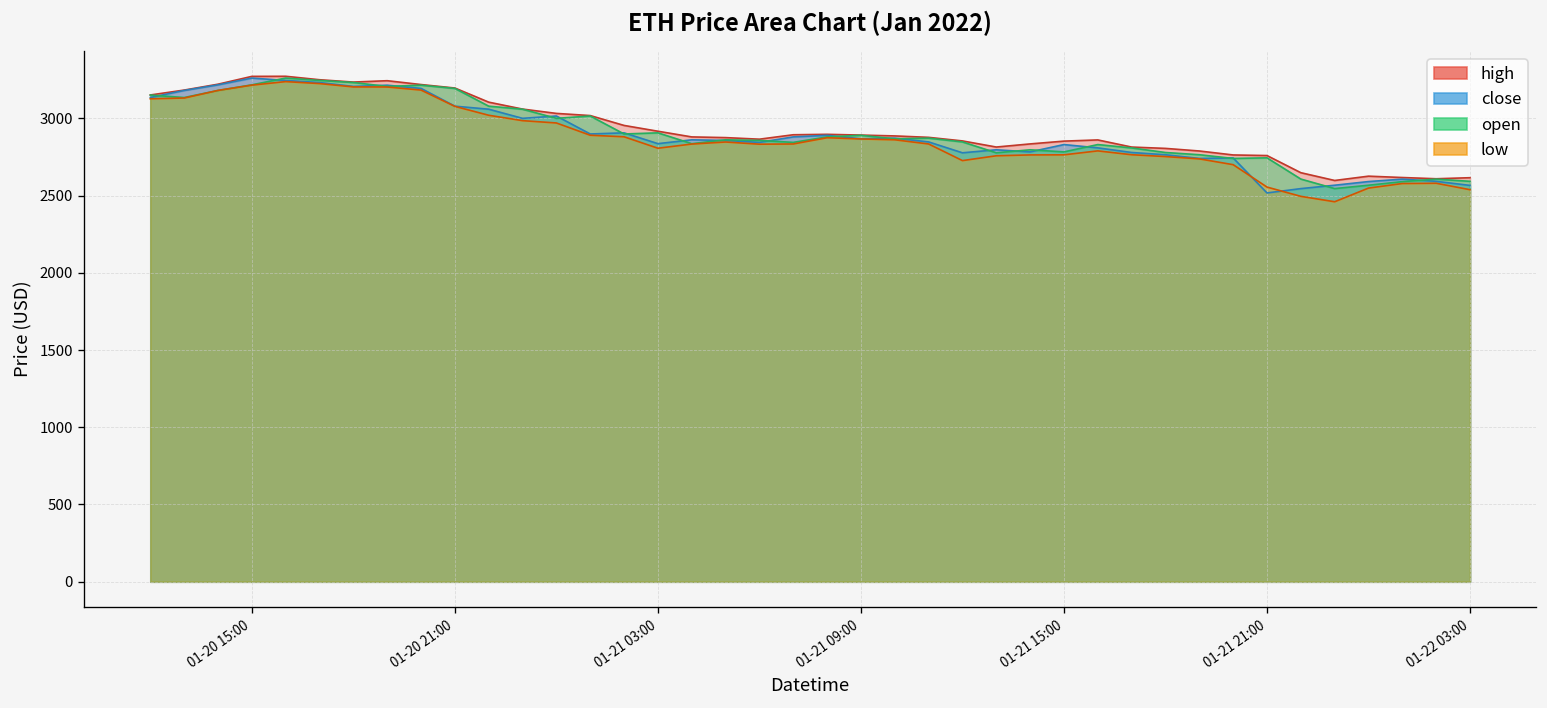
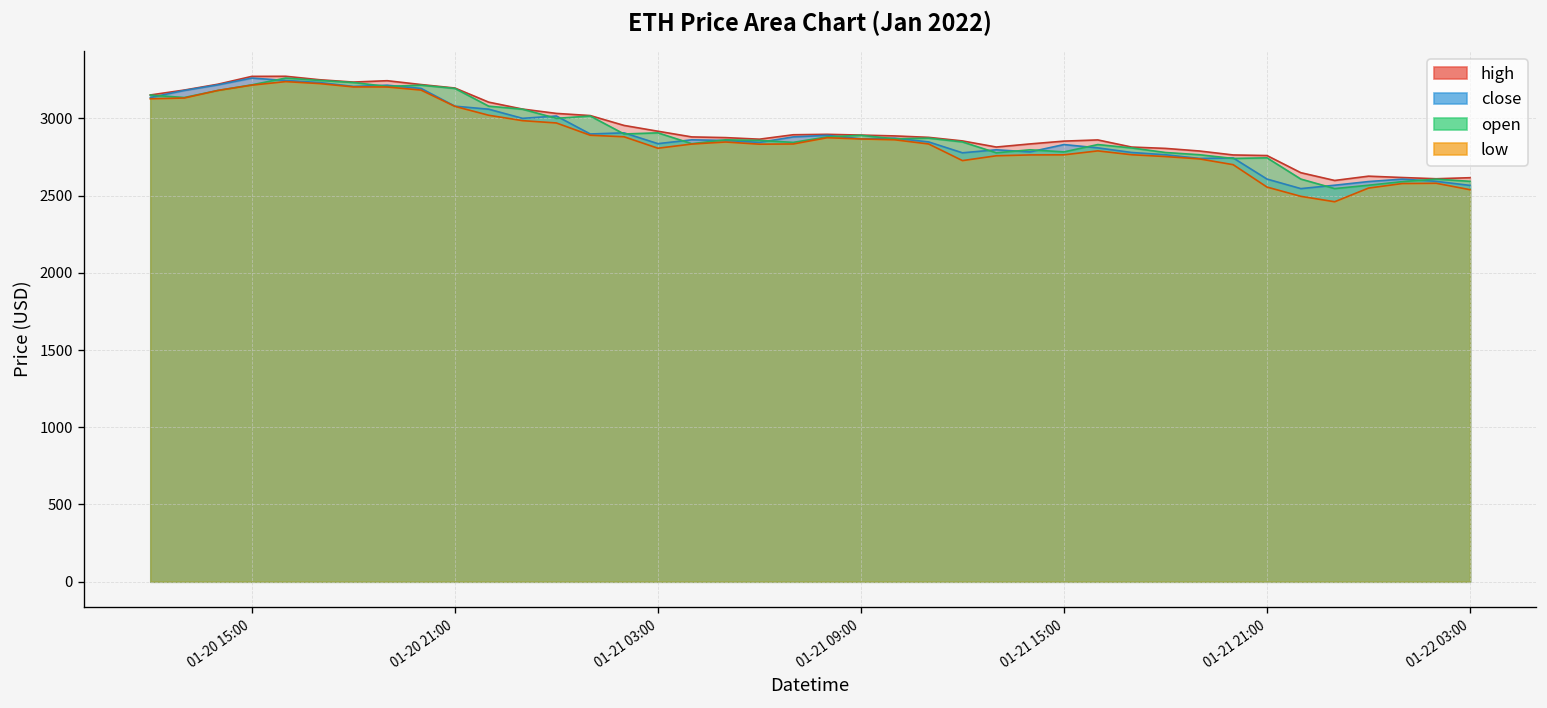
close, 01-21 21:00: 2520 -> 2610
